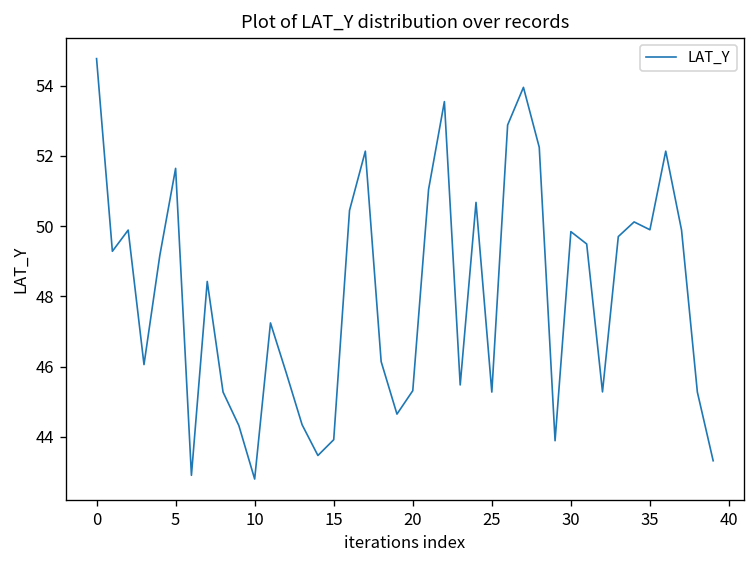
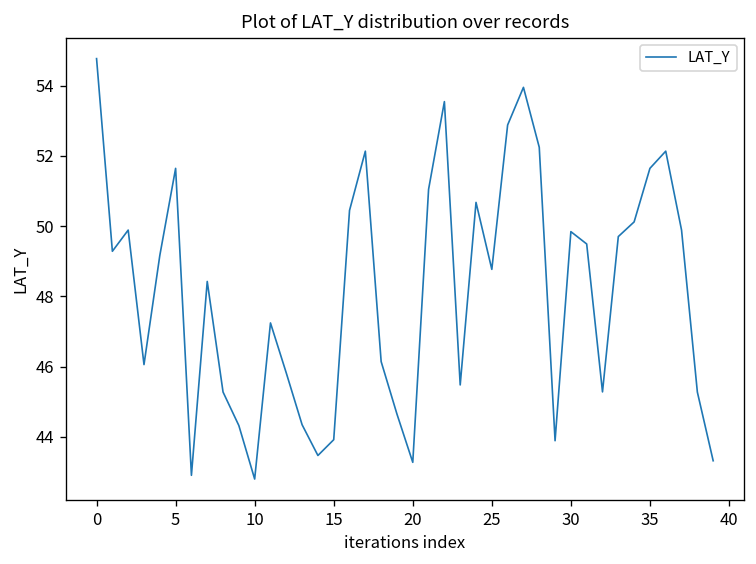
20: 45.3 -> 43.3
25: 45.3 -> 48.8
35: 49.9 -> 51.6
